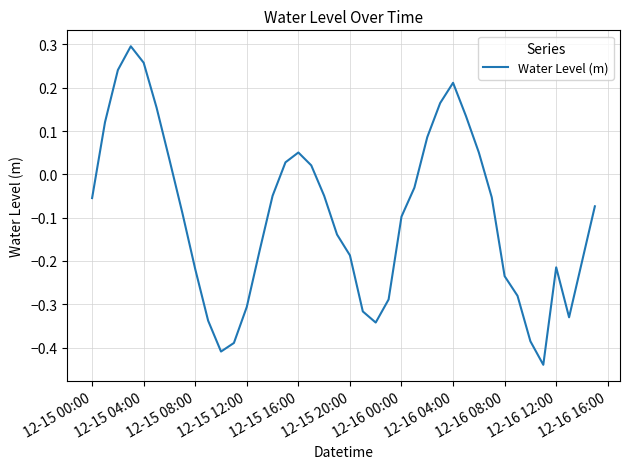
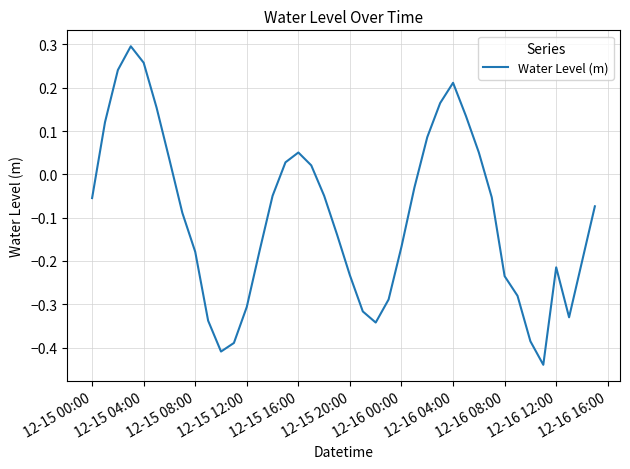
12-15 08:00: -0.22 -> -0.18
12-15 20:00: -0.19 -> -0.23
12-16 00:00: -0.10 -> -0.17
